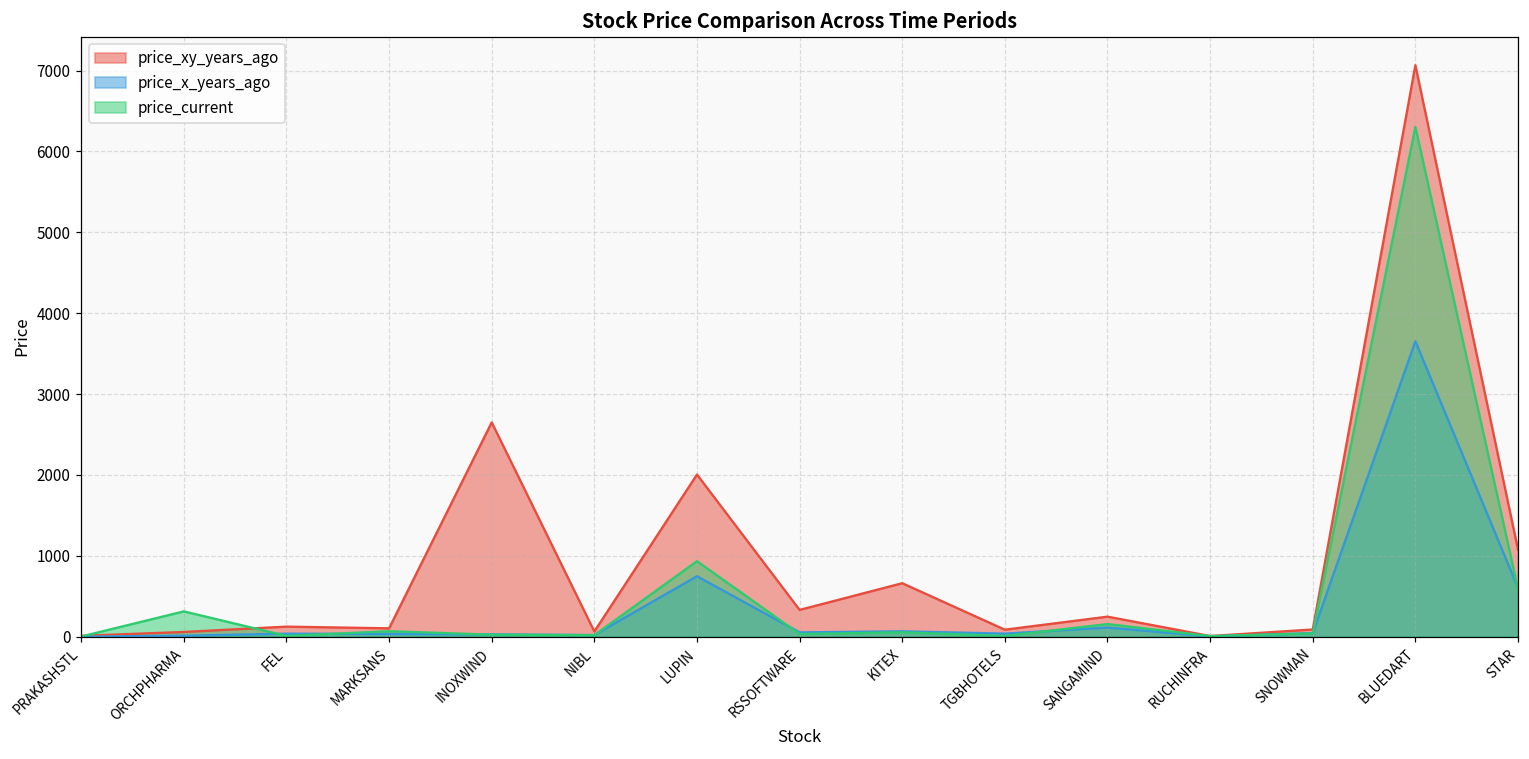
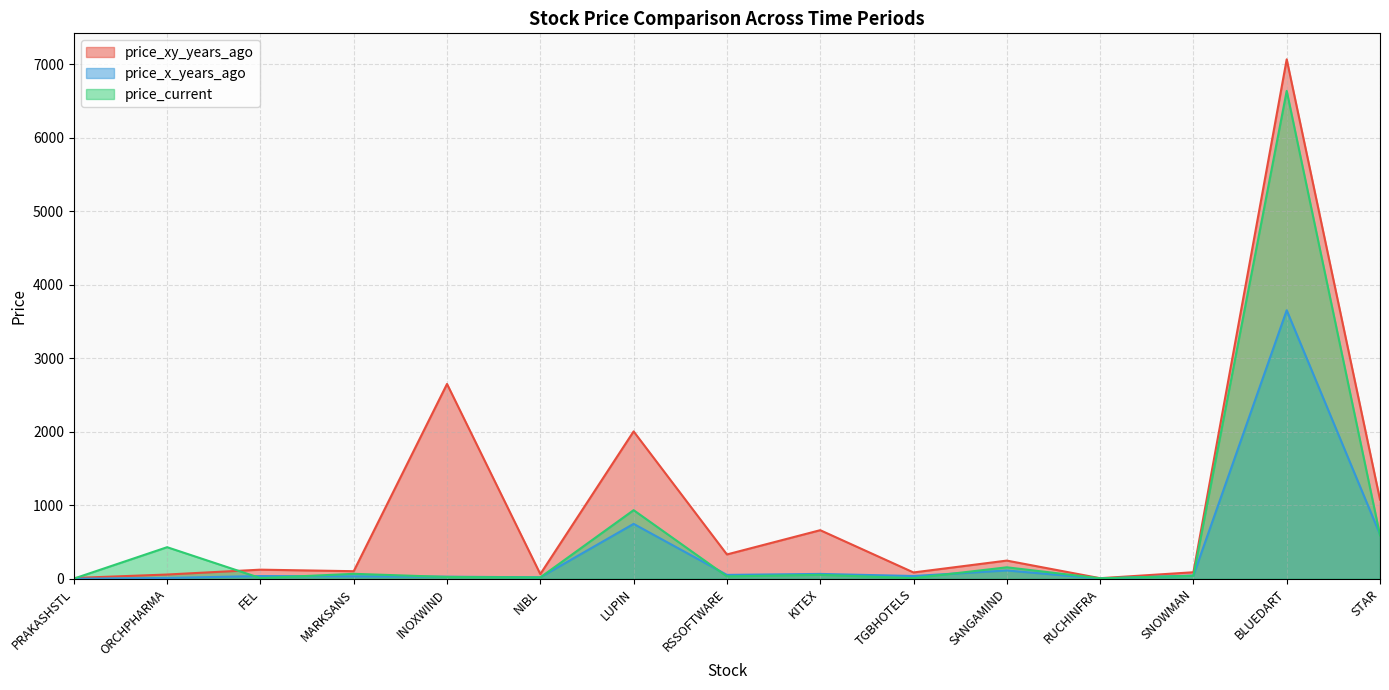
price_current, ORCHPHARMA: 300 -> 400
price_current, BLUEDART: 6300 -> 6600
